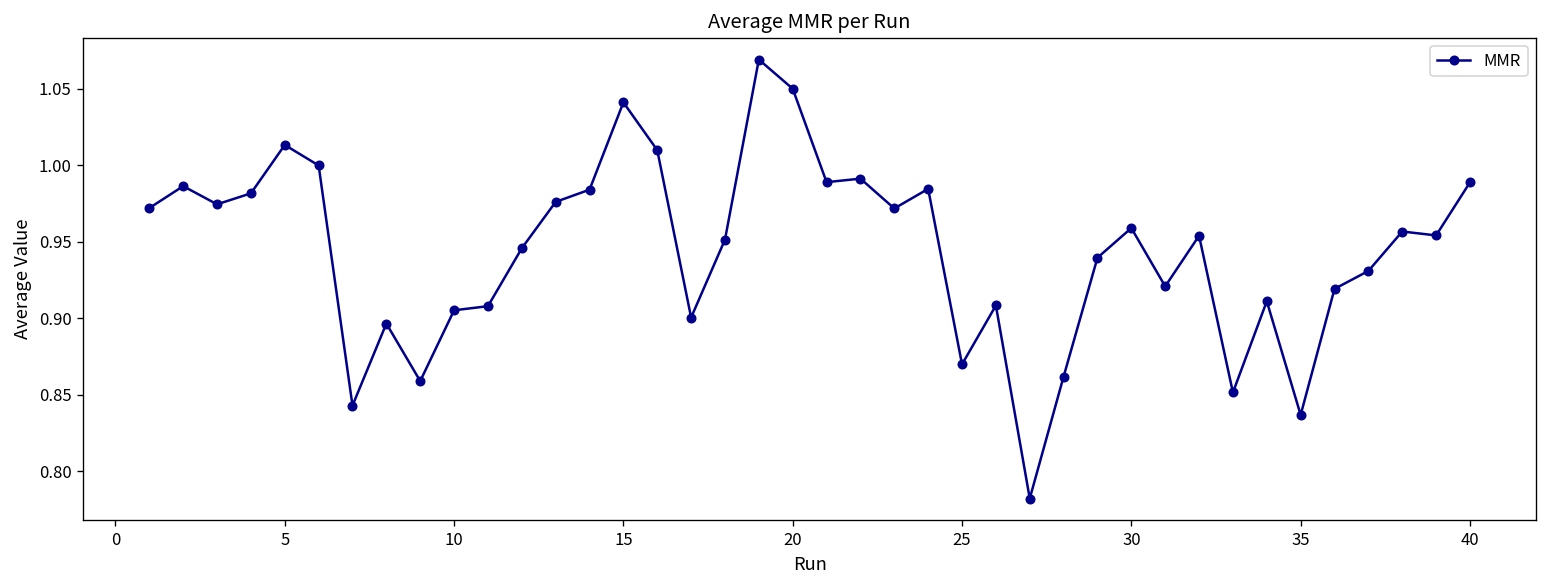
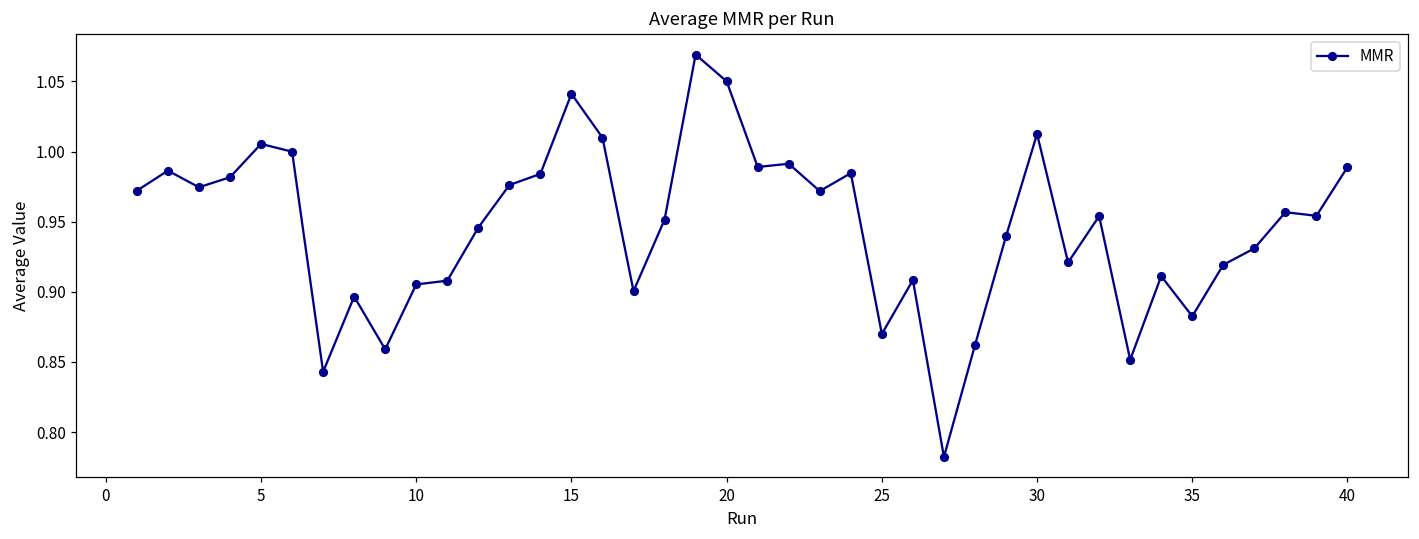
5: 1.013 -> 1.005
30: 0.959 -> 1.013
35: 0.837 -> 0.883
